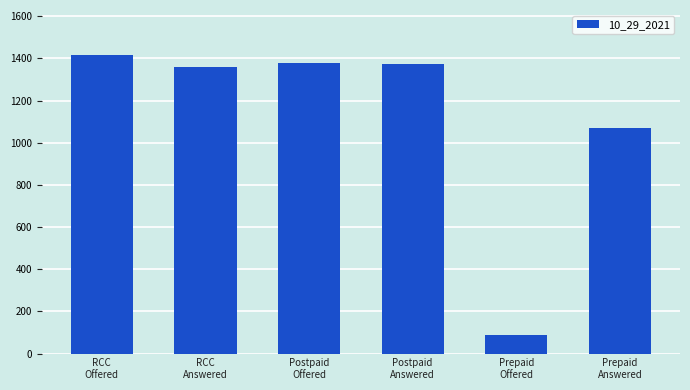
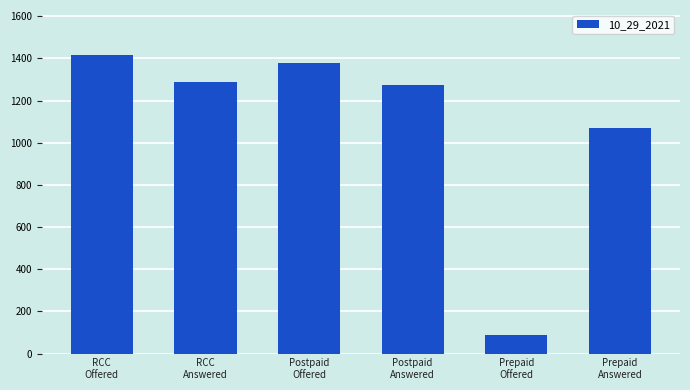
RCC Answered: 1360 -> 1290
Postpaid Answered: 1370 -> 1270
